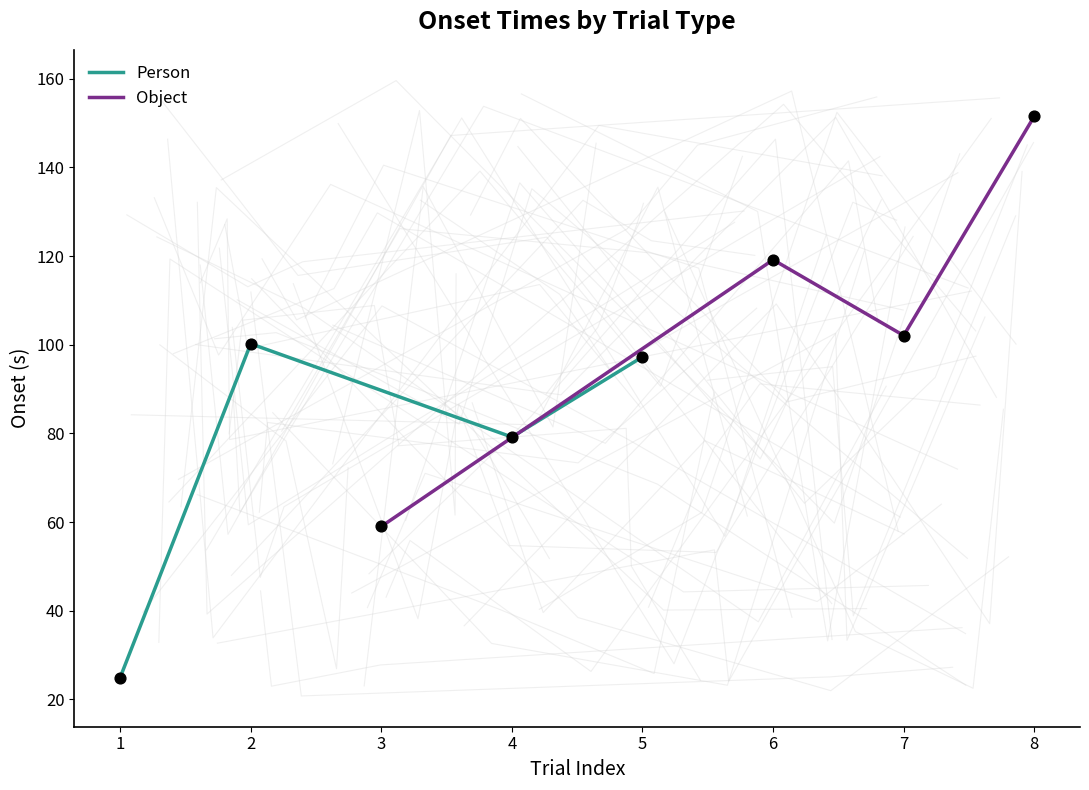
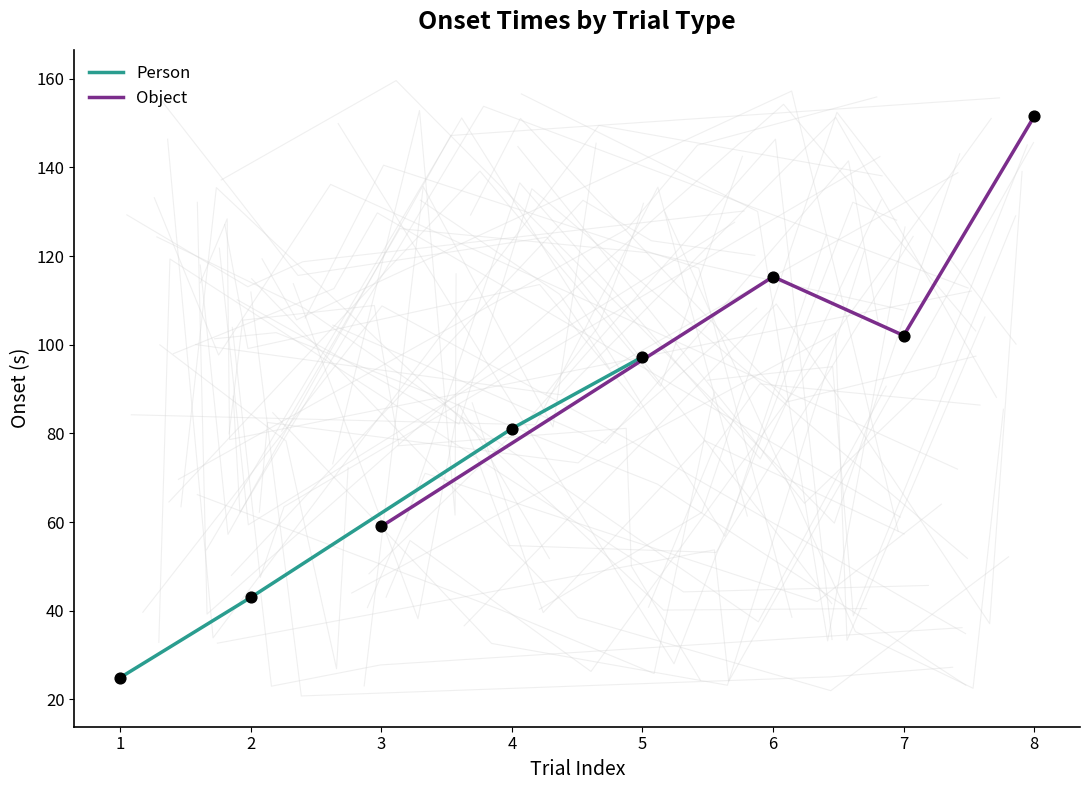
Person, 2: 100 -> 43
Person, 4: 79 -> 81
Object, 6: 119 -> 115
